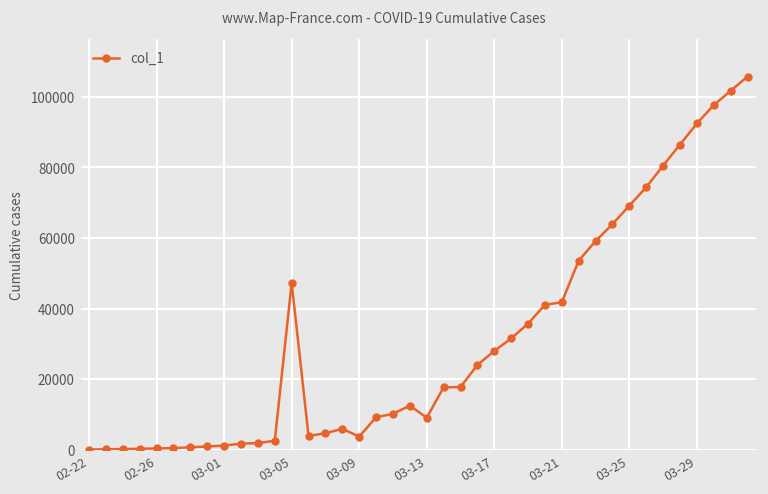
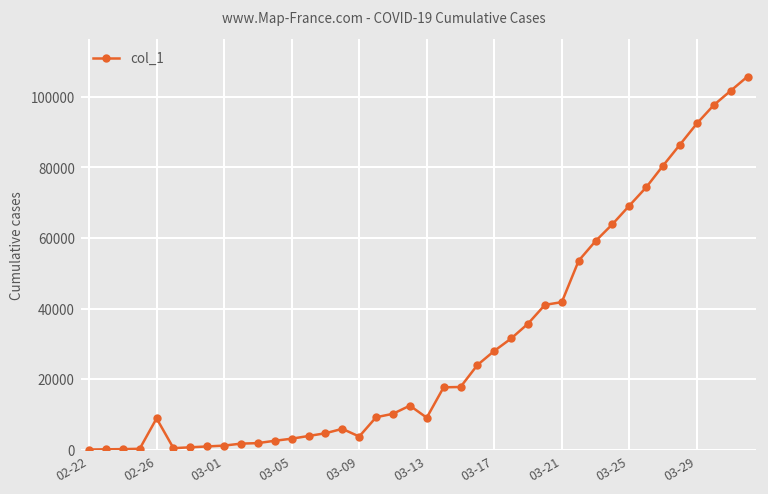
02-26: 0 -> 9000
03-05: 47000 -> 3000
